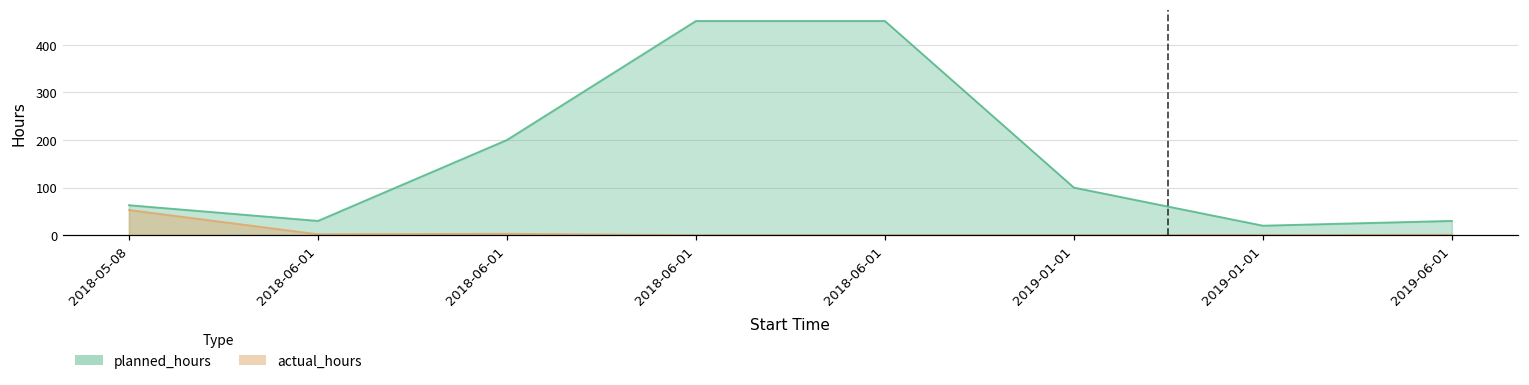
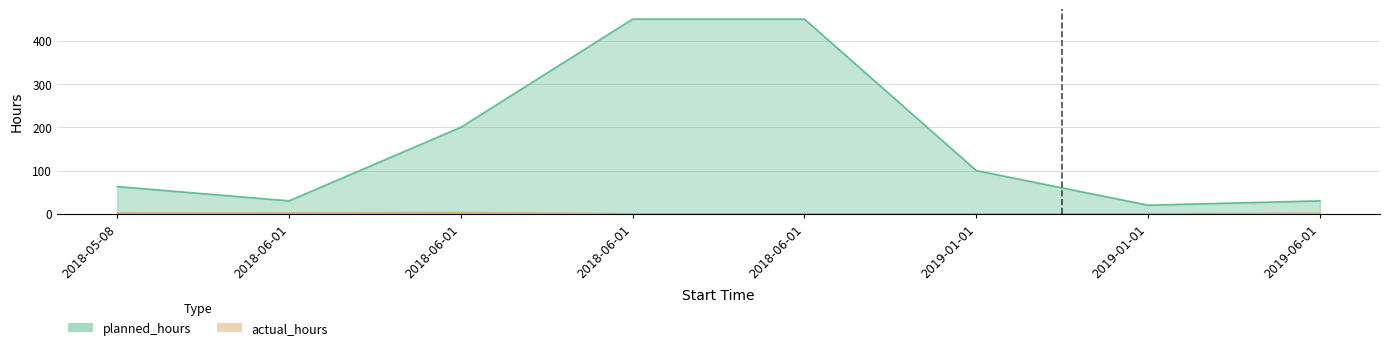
actual_hours, 2018-05-08: 50 -> 0
